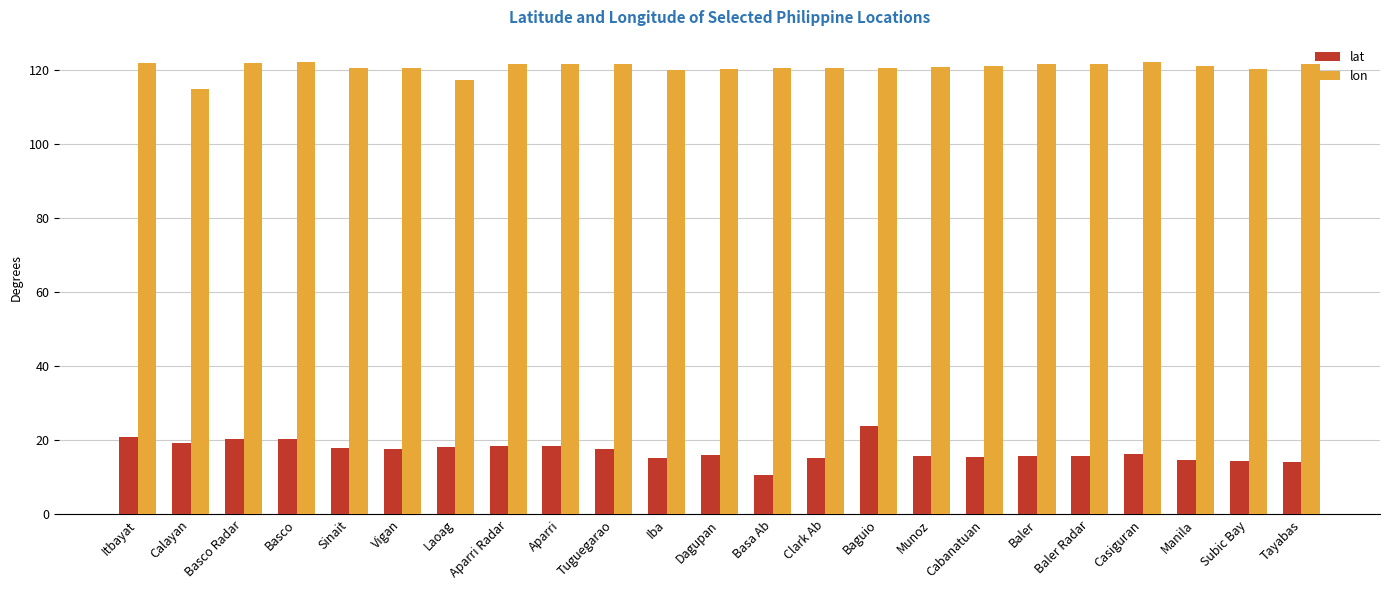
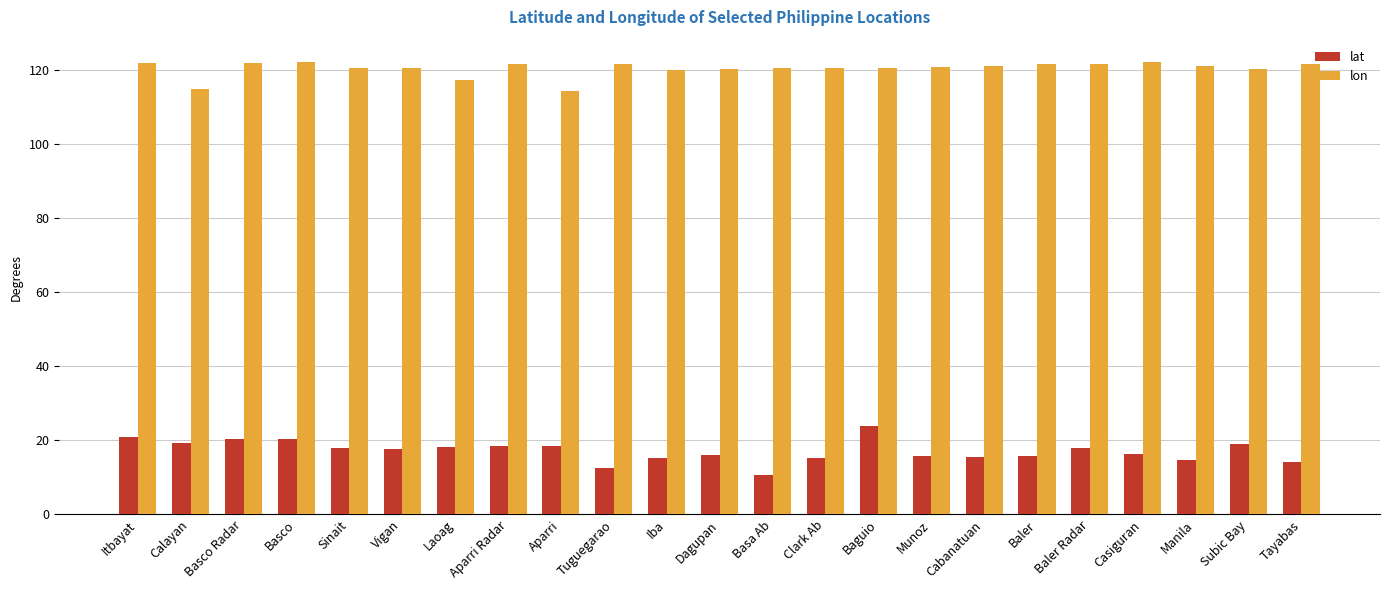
lon, Aparri: 122 -> 114
lat, Tuguegarao: 18 -> 13
lat, Baler Radar: 16 -> 18
lat, Subic Bay: 14 -> 19
